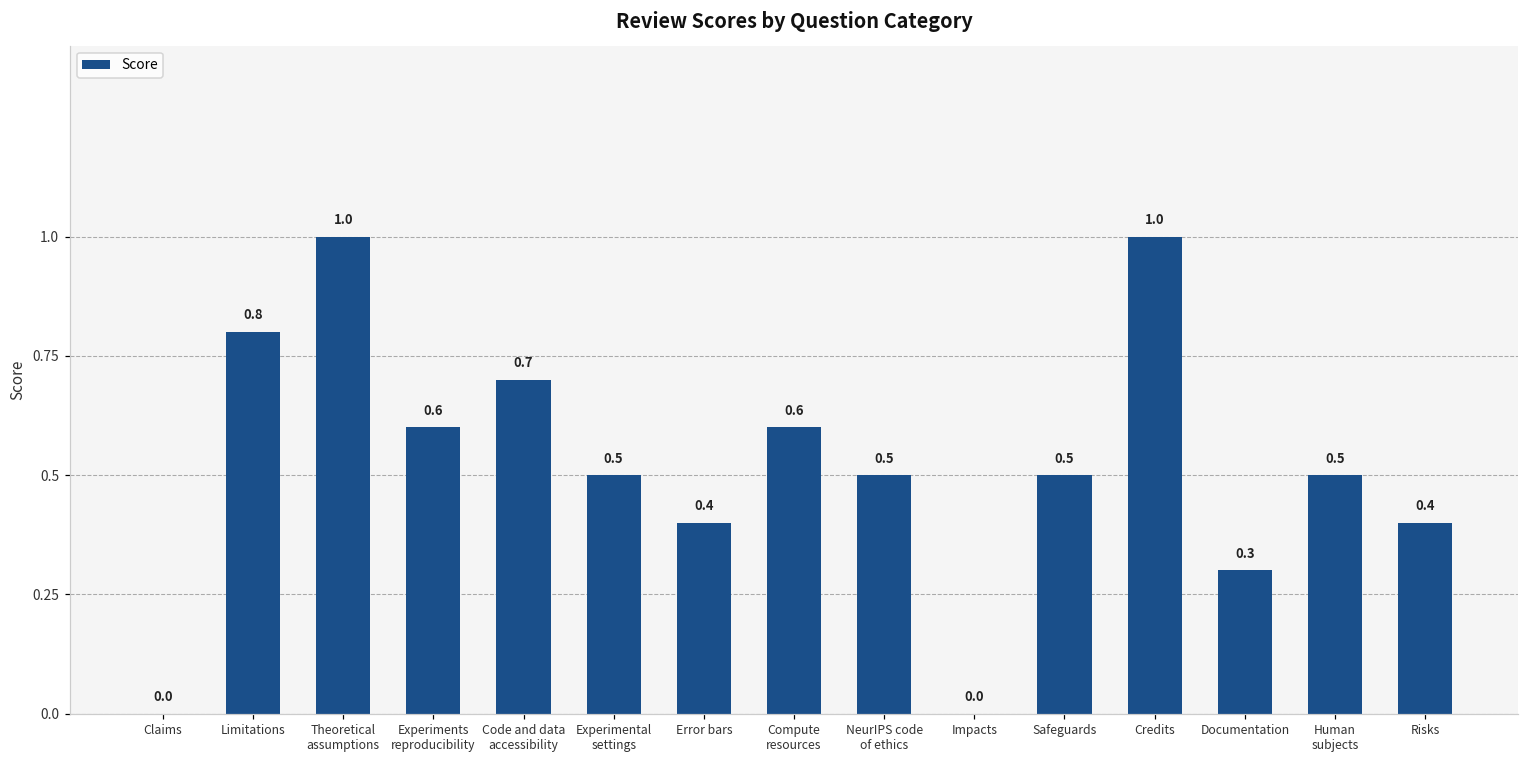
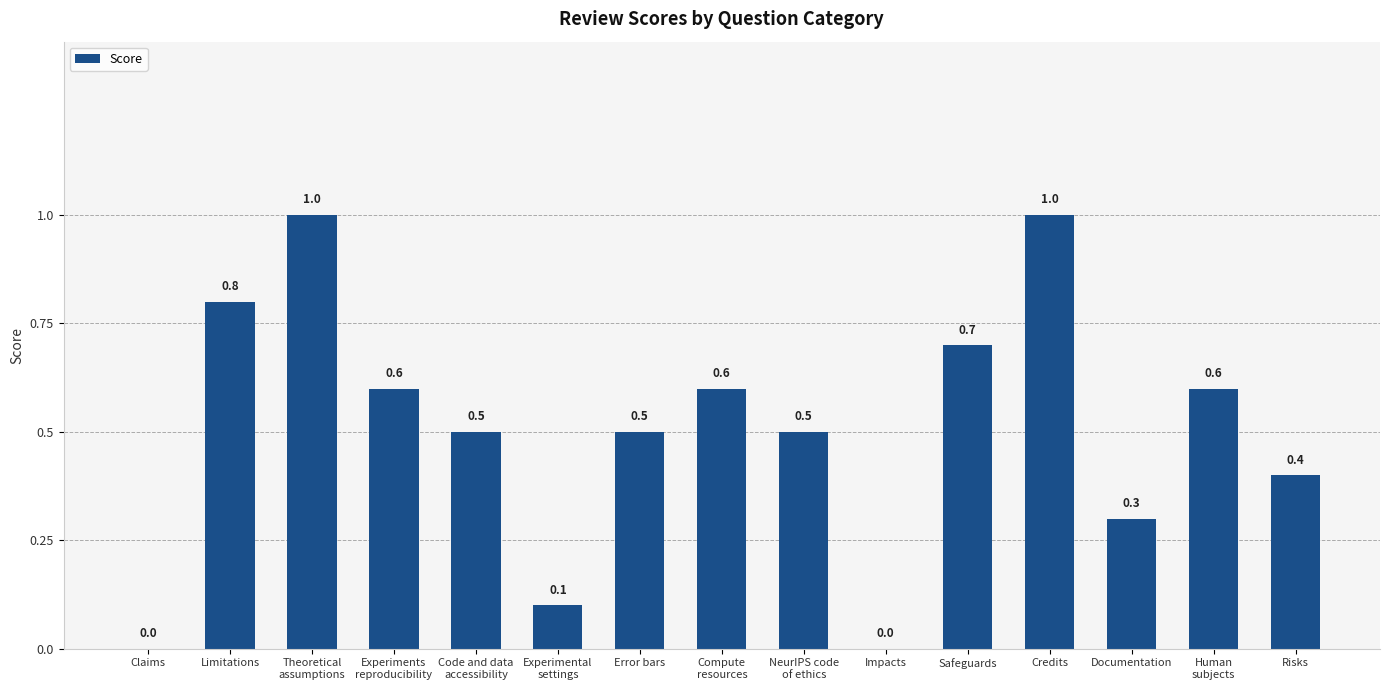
Code and data accessibility: 0.7 -> 0.5
Experimental settings: 0.5 -> 0.1
Error bars: 0.4 -> 0.5
Safeguards: 0.5 -> 0.7
Human subjects: 0.5 -> 0.6
